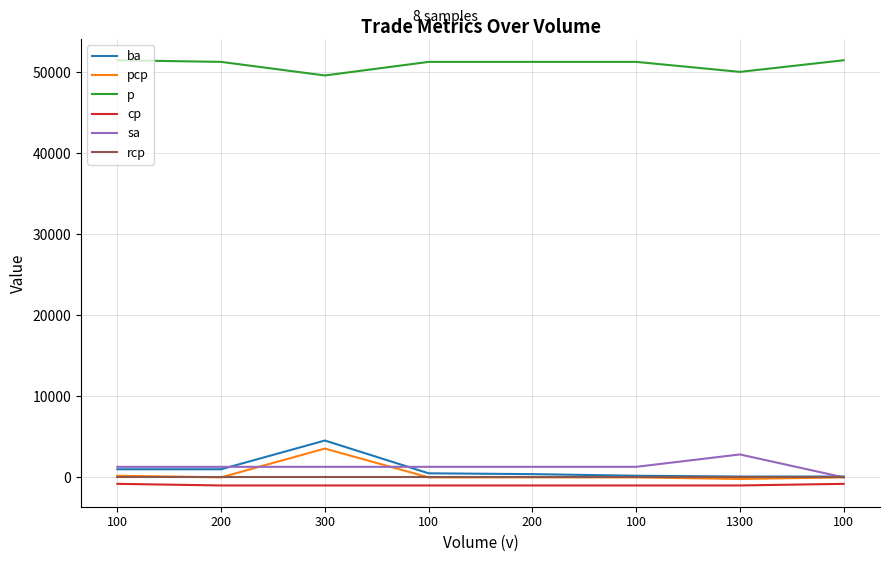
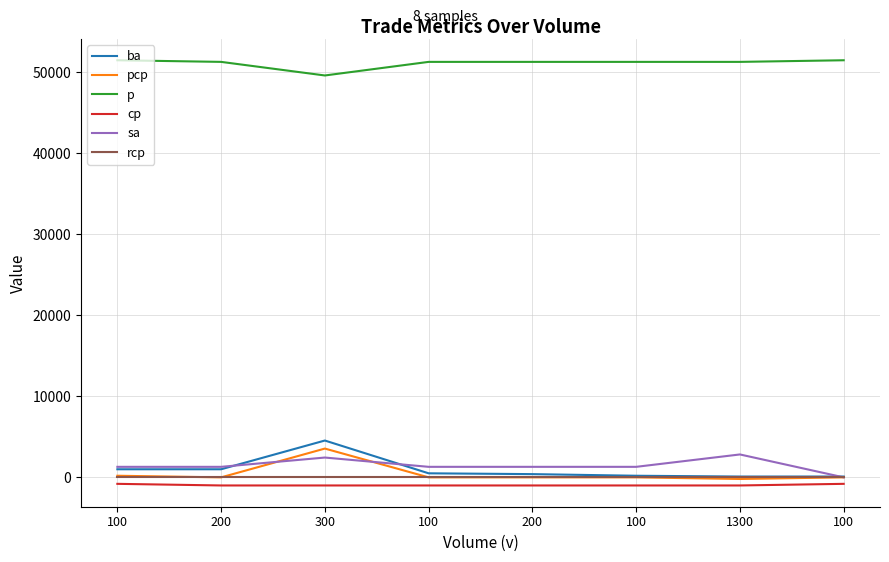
sa, 300: 1000 -> 2000
p, 1300: 50000 -> 51000
